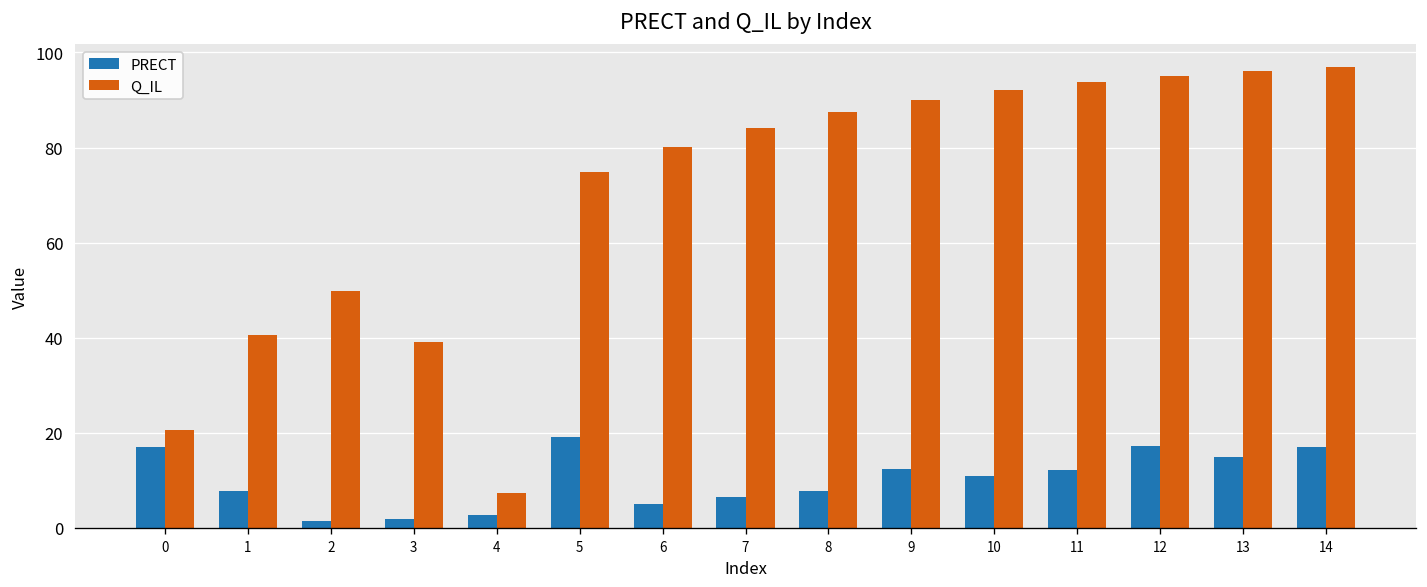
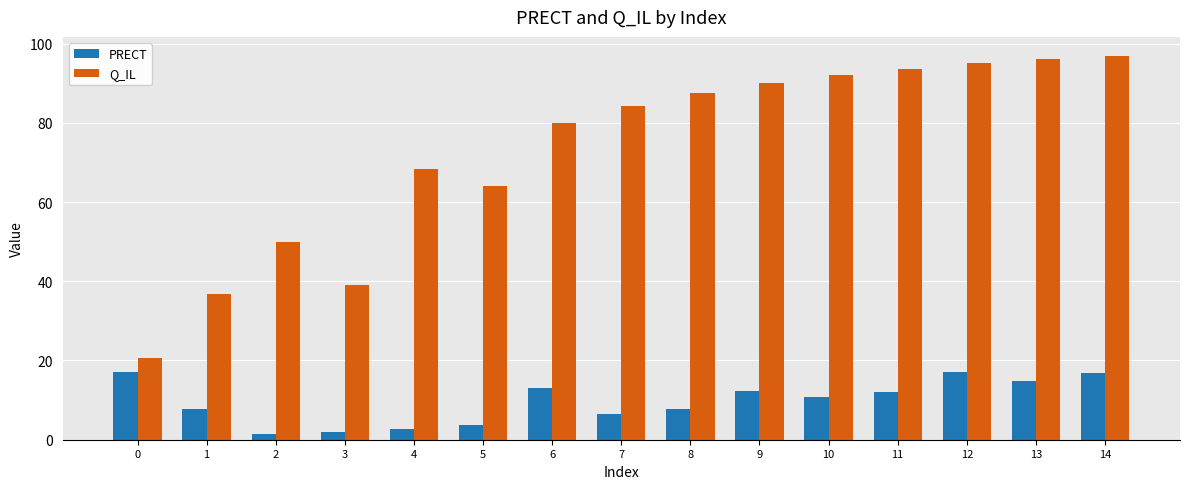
Q_IL, 1: 41 -> 37
Q_IL, 4: 7 -> 68
PRECT, 5: 19 -> 4
Q_IL, 5: 75 -> 64
PRECT, 6: 5 -> 13
